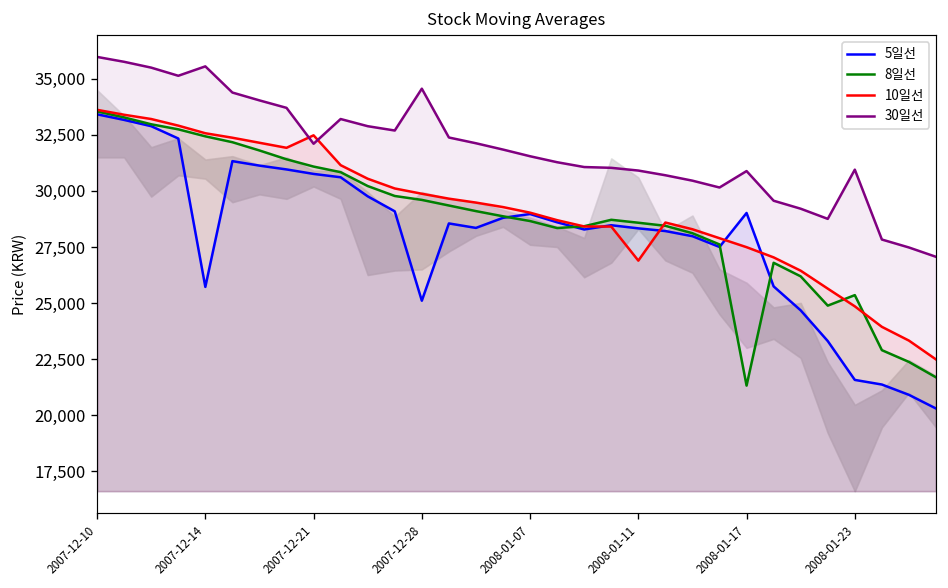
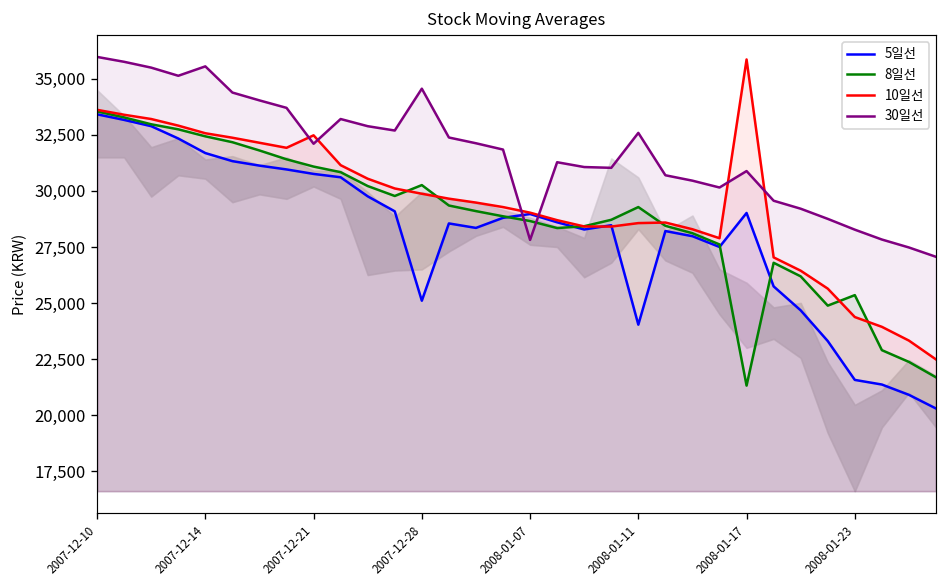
5일선, 2007-12-14: 25,700 -> 31,700
8일선, 2007-12-28: 29,600 -> 30,300
30일선, 2008-01-07: 31,500 -> 27,800
5일선, 2008-01-11: 28,300 -> 24,000
8일선, 2008-01-11: 28,600 -> 29,300
10일선, 2008-01-11: 26,900 -> 28,600
30일선, 2008-01-11: 30,900 -> 32,600
10일선, 2008-01-17: 27,500 -> 35,900
10일선, 2008-01-23: 24,900 -> 24,400
30일선, 2008-01-23: 30,900 -> 28,300
